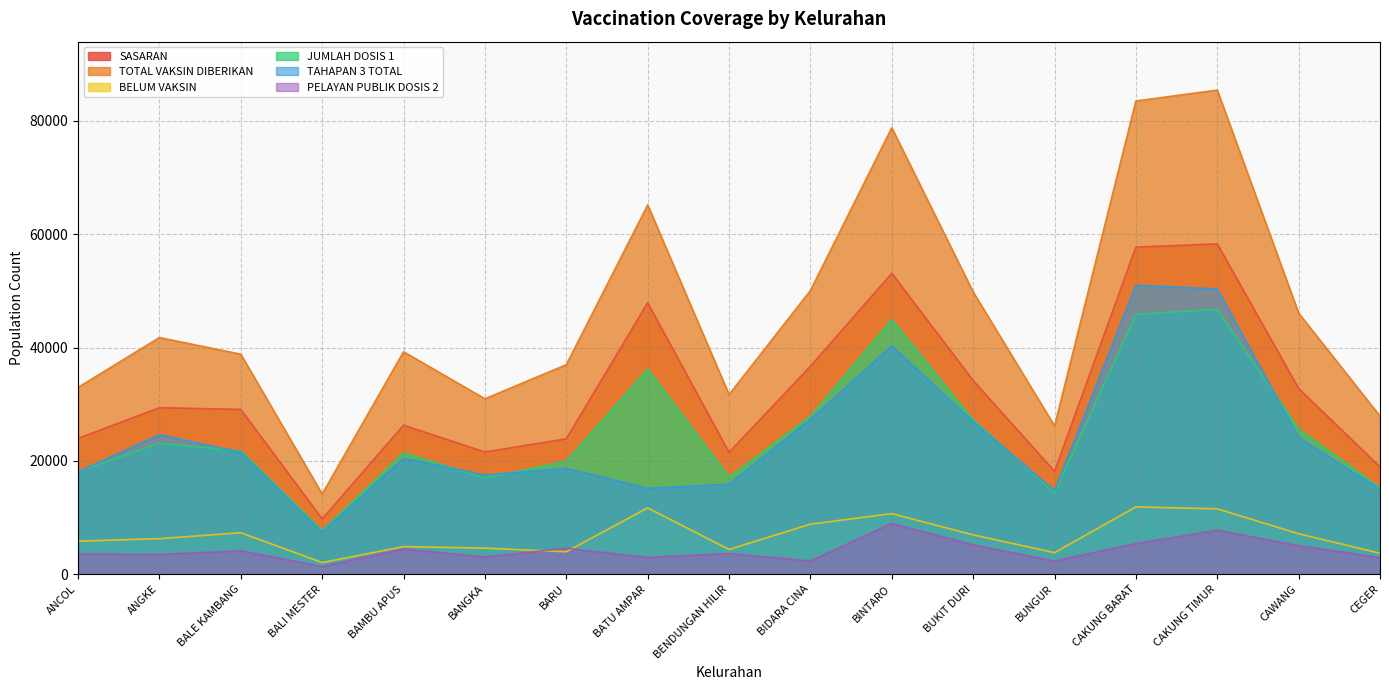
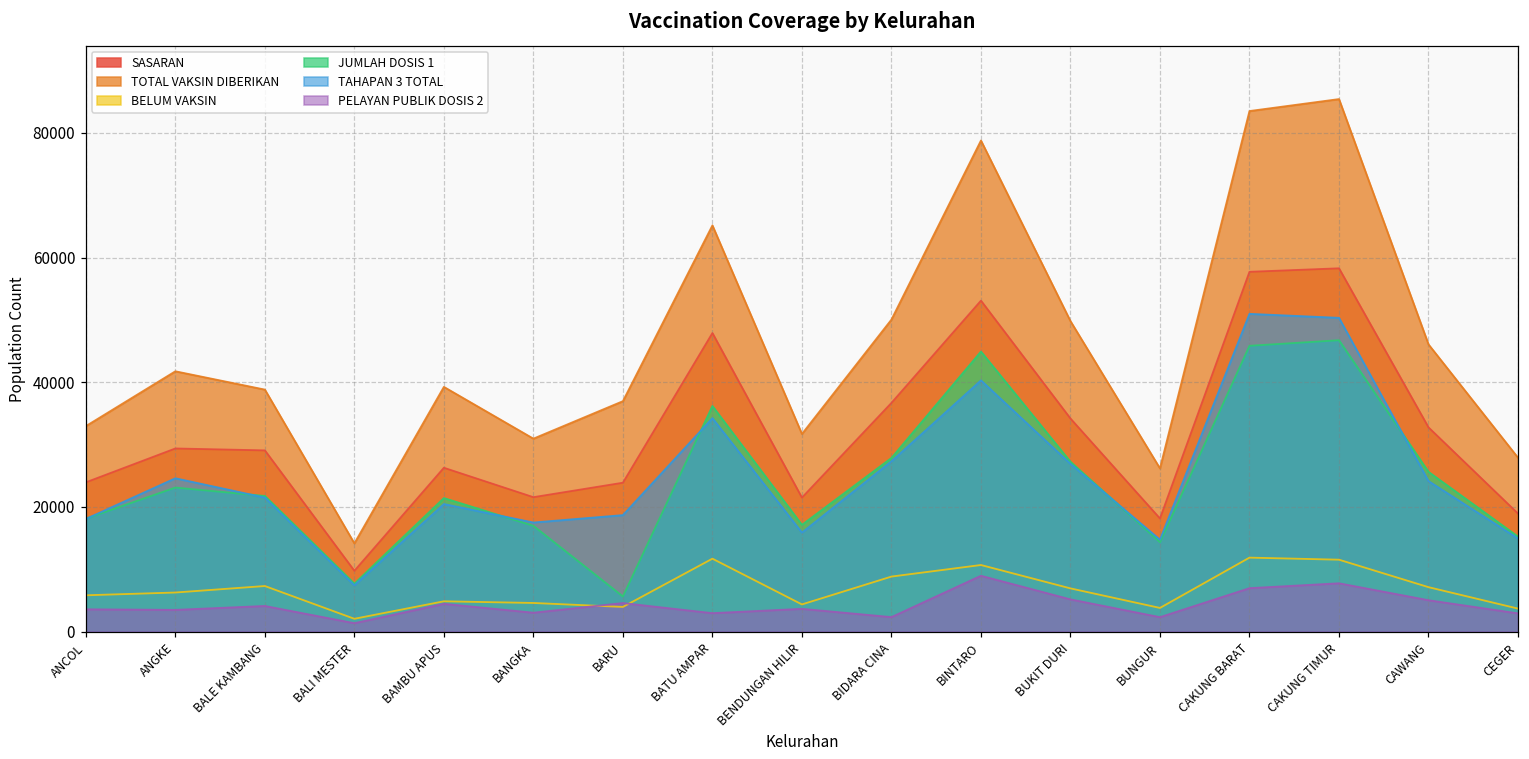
JUMLAH DOSIS 1, BARU: 20000 -> 6000
TAHAPAN 3 TOTAL, BATU AMPAR: 15000 -> 34000
PELAYAN PUBLIK DOSIS 2, CAKUNG BARAT: 5000 -> 7000
